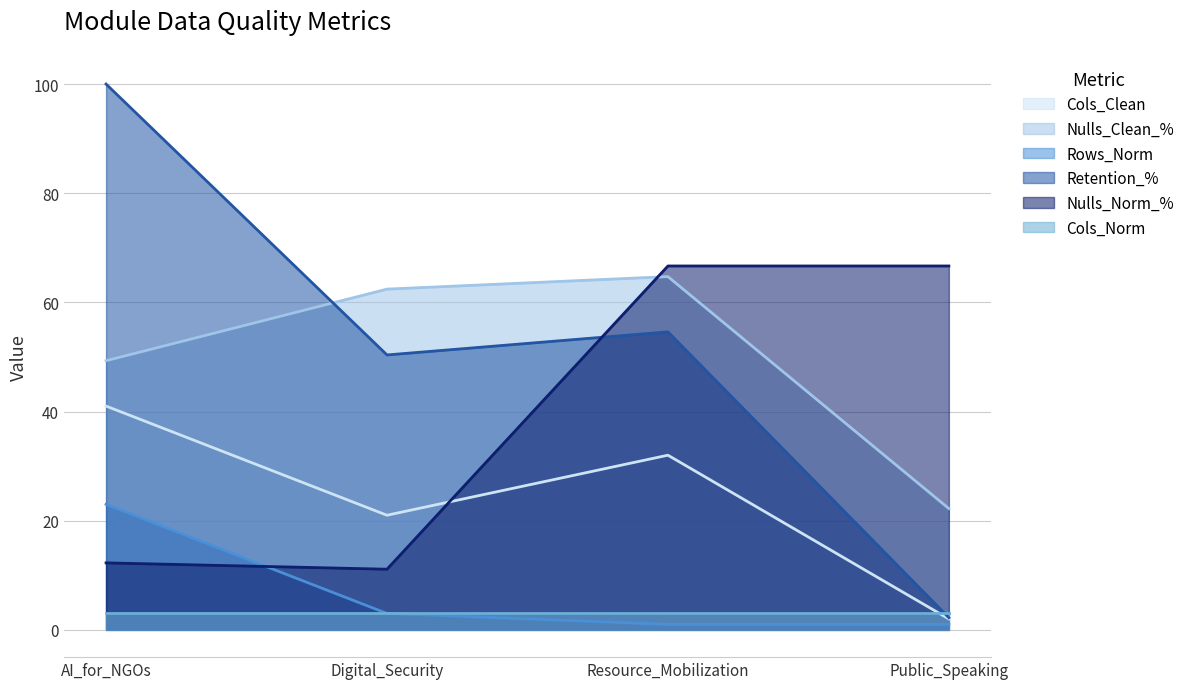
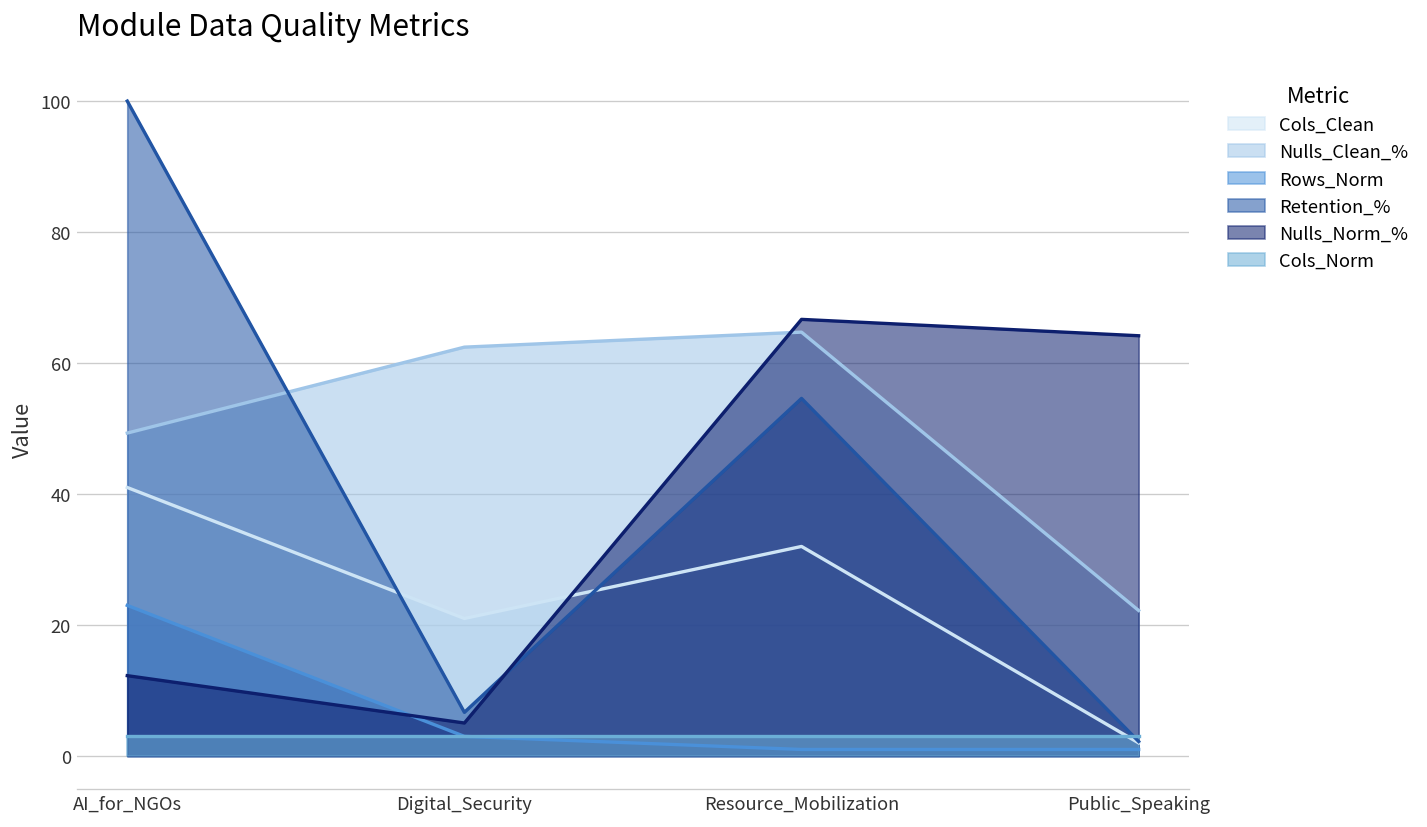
Retention_%, Digital_Security: 50 -> 7
Nulls_Norm_%, Digital_Security: 11 -> 5
Nulls_Norm_%, Public_Speaking: 67 -> 64
